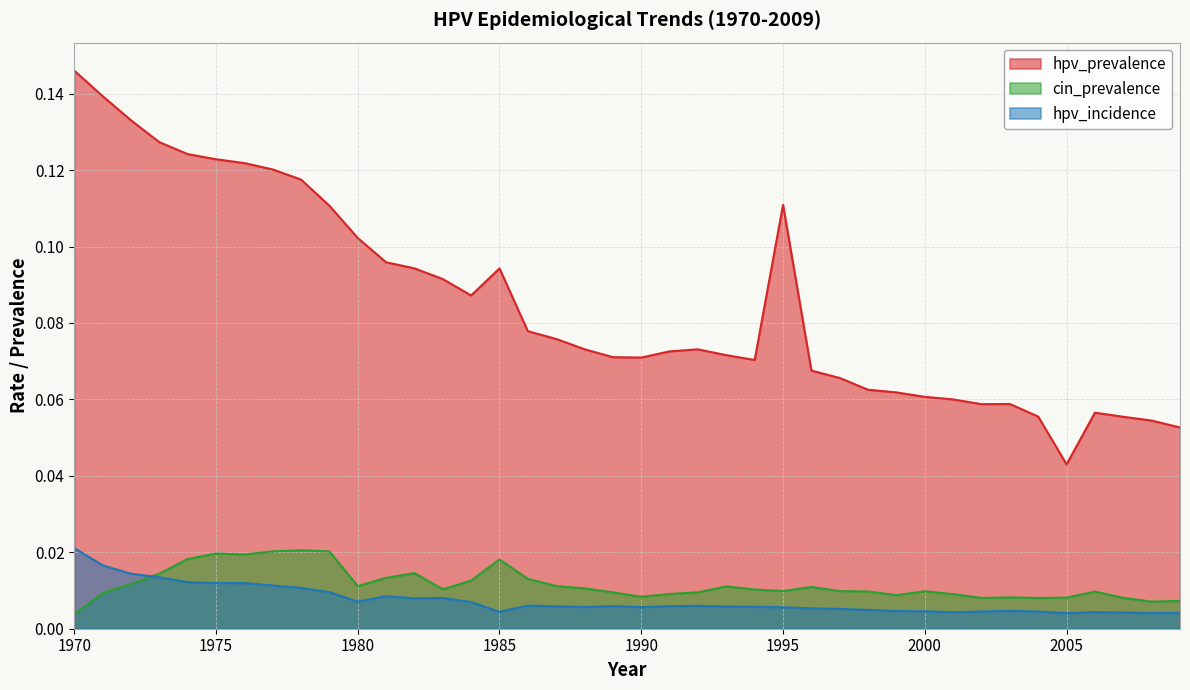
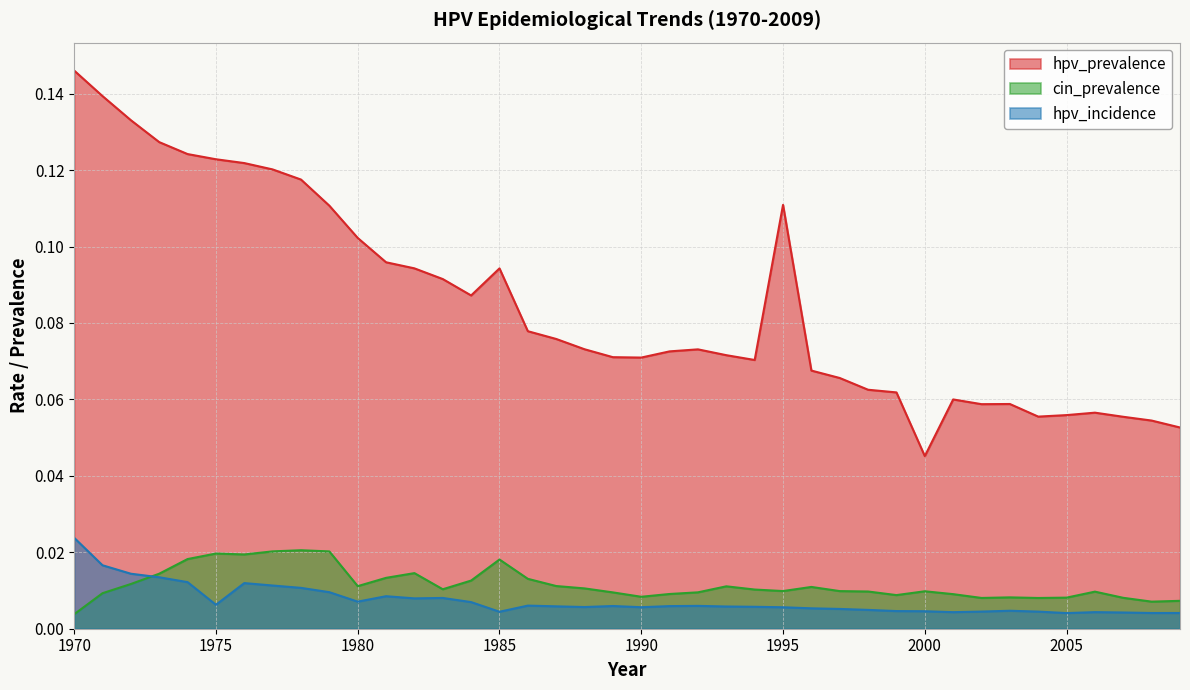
hpv_incidence, 1970: 0.021 -> 0.024
hpv_incidence, 1975: 0.012 -> 0.006
hpv_prevalence, 2000: 0.061 -> 0.045
hpv_prevalence, 2005: 0.043 -> 0.056
